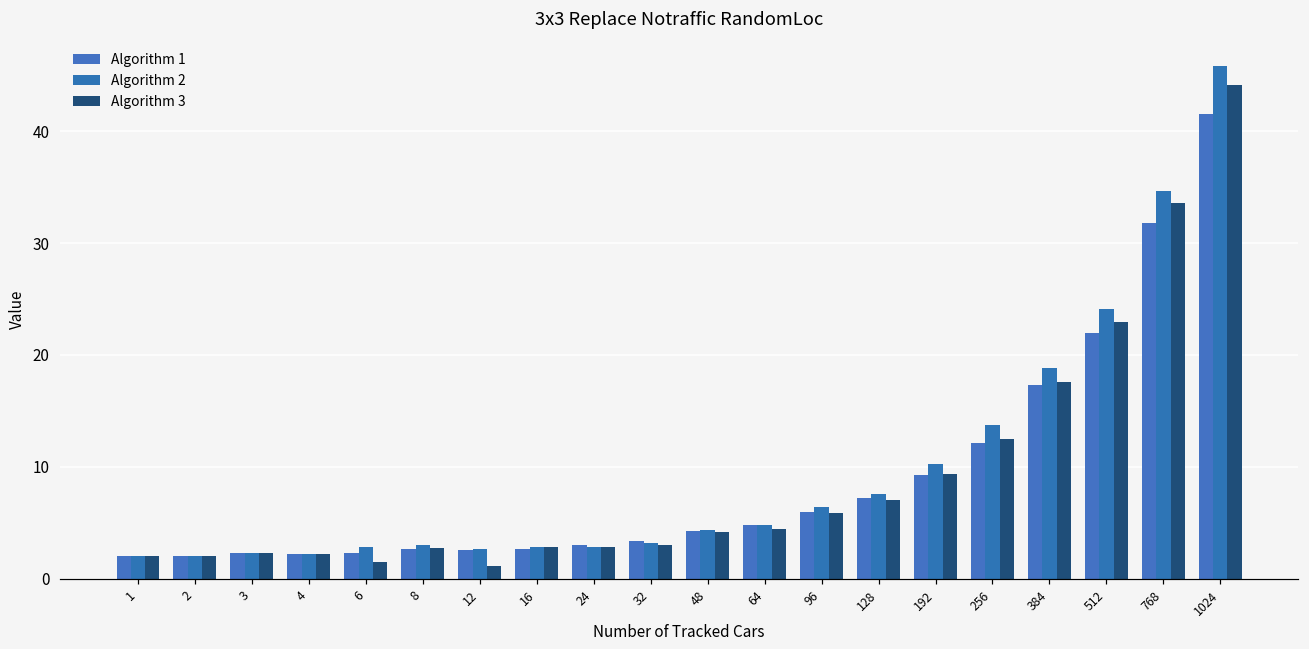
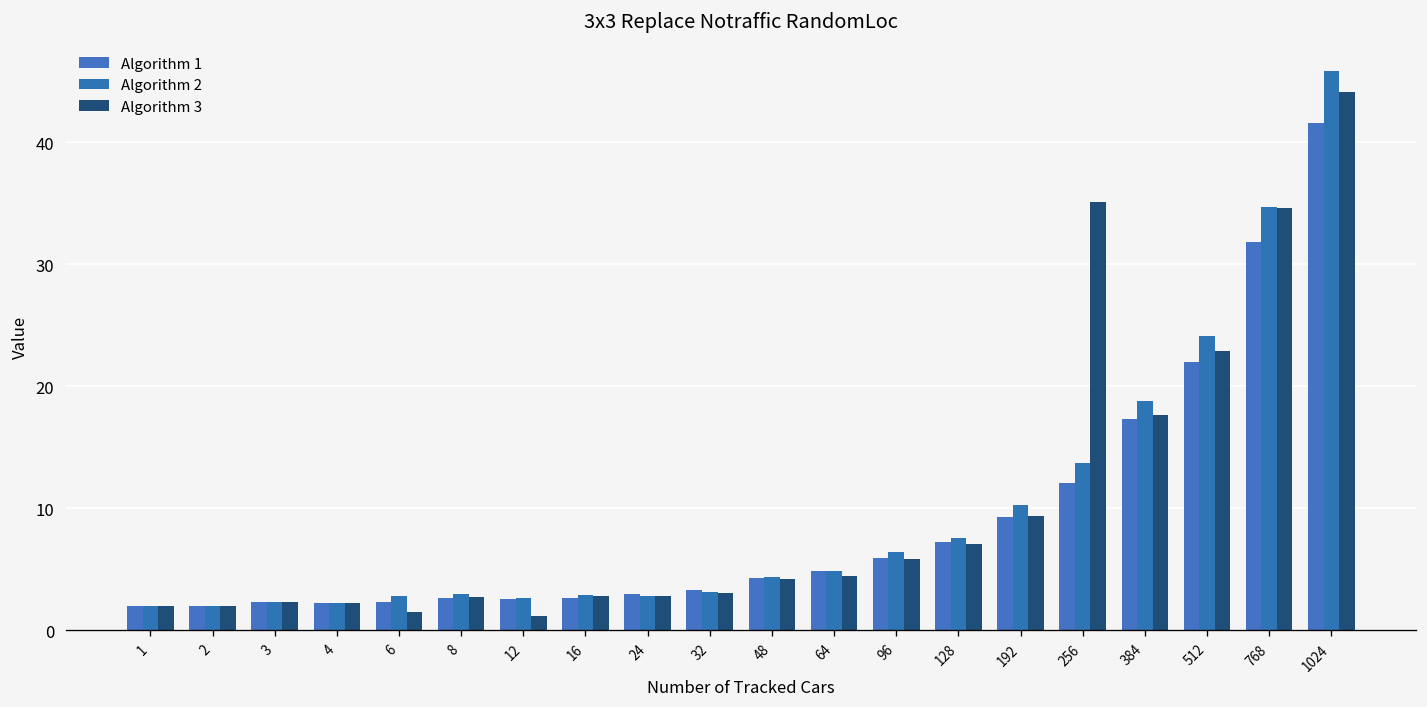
Algorithm 3, 256: 12.5 -> 35.1
Algorithm 3, 768: 33.6 -> 34.6
